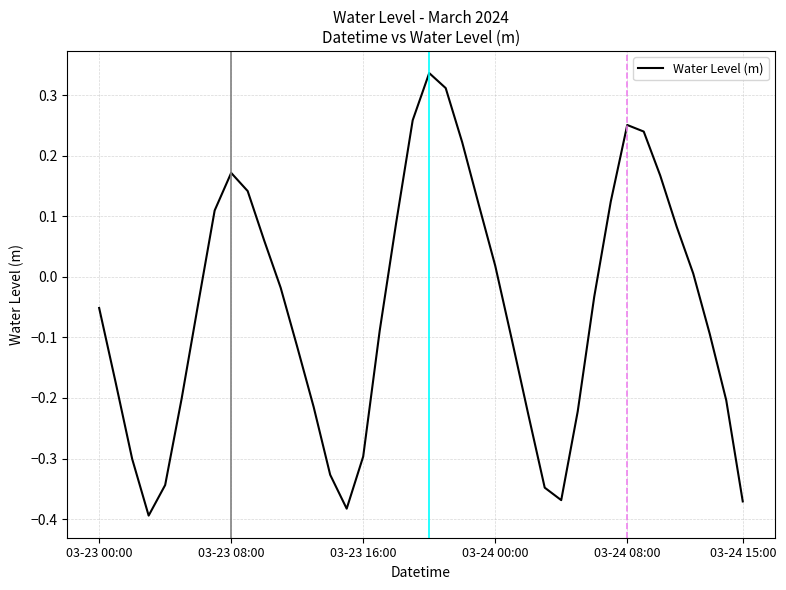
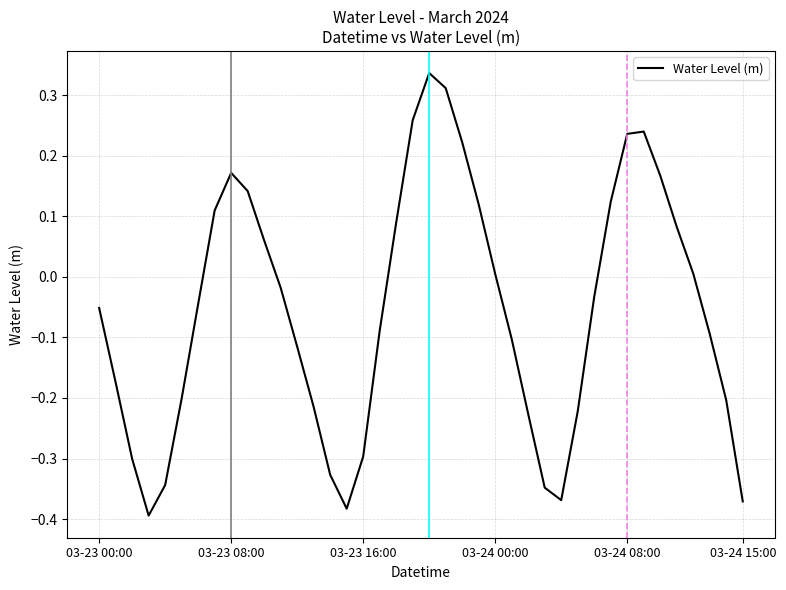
03-24 00:00: 0.02 -> 0.00
03-24 08:00: 0.25 -> 0.24
